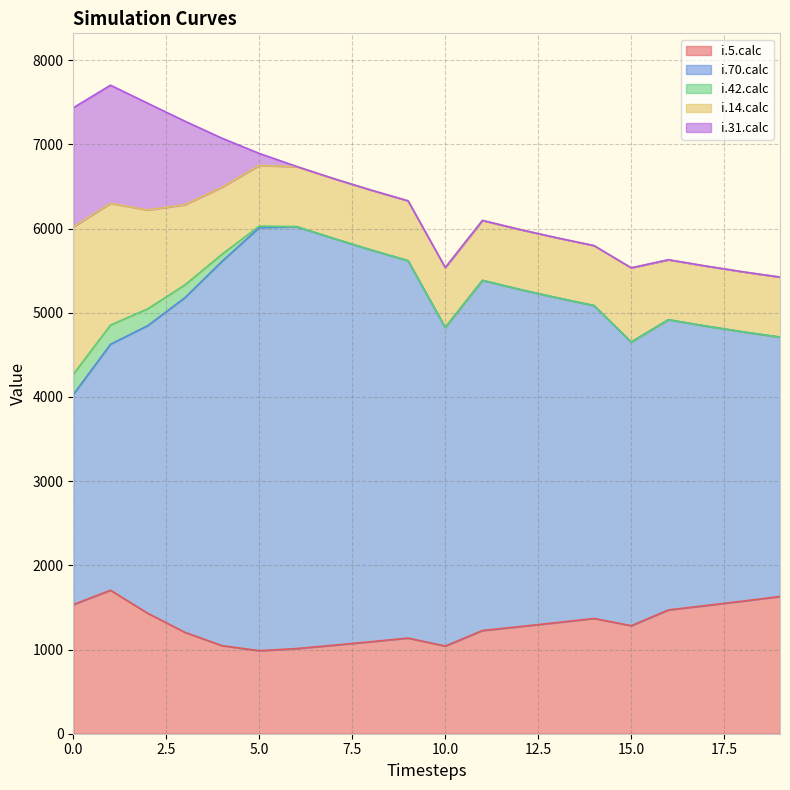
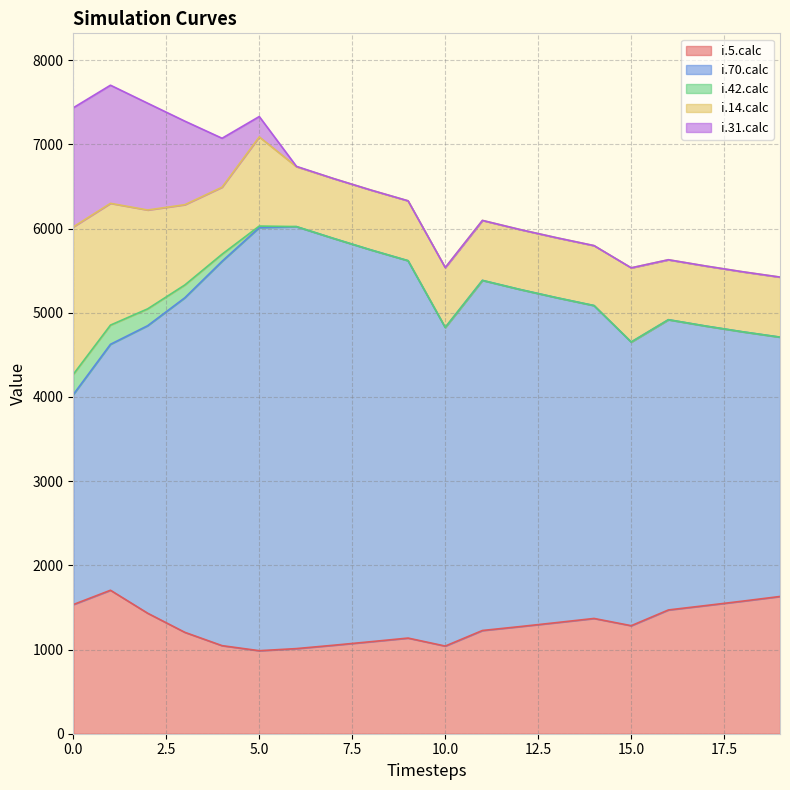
i.14.calc, 5.0: 700 -> 1100
i.31.calc, 5.0: 100 -> 200
